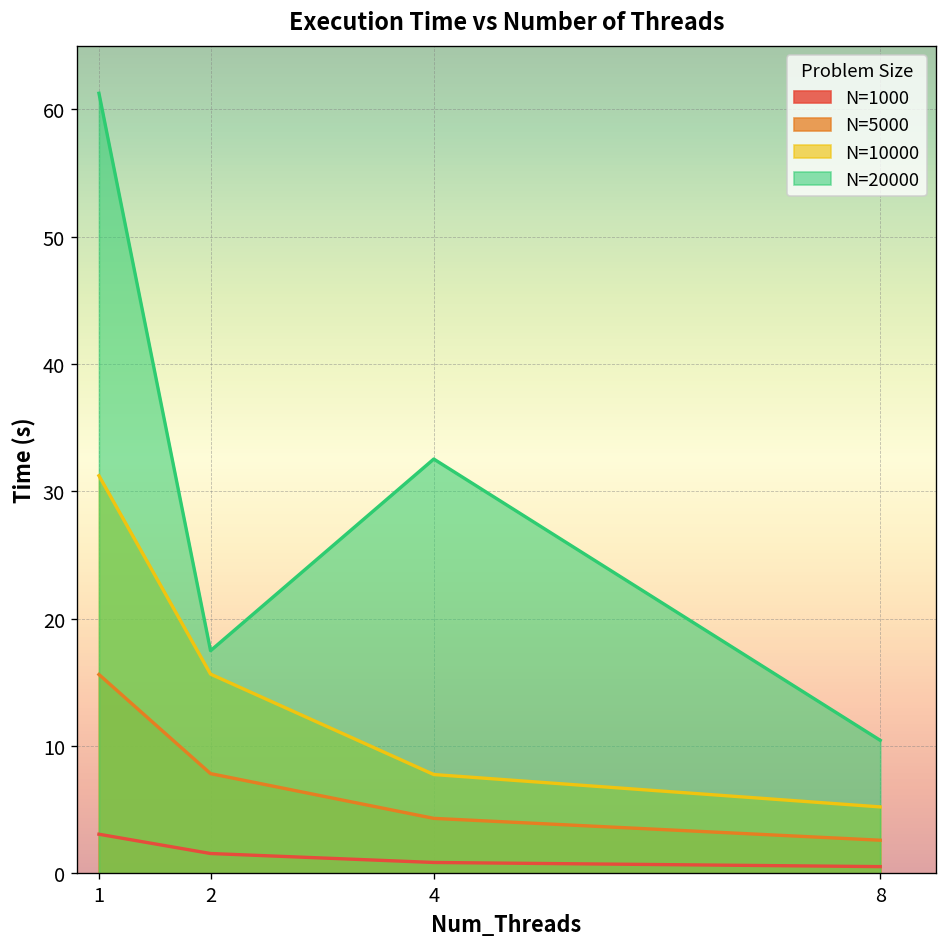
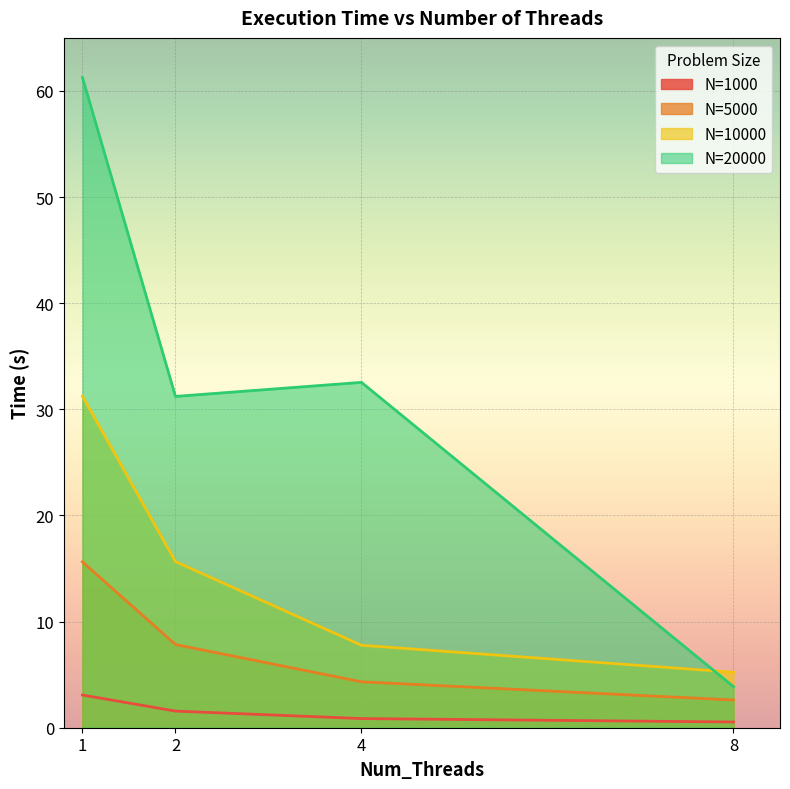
N=20000, 2: 17.5 -> 31.2
N=20000, 8: 10.5 -> 3.9
